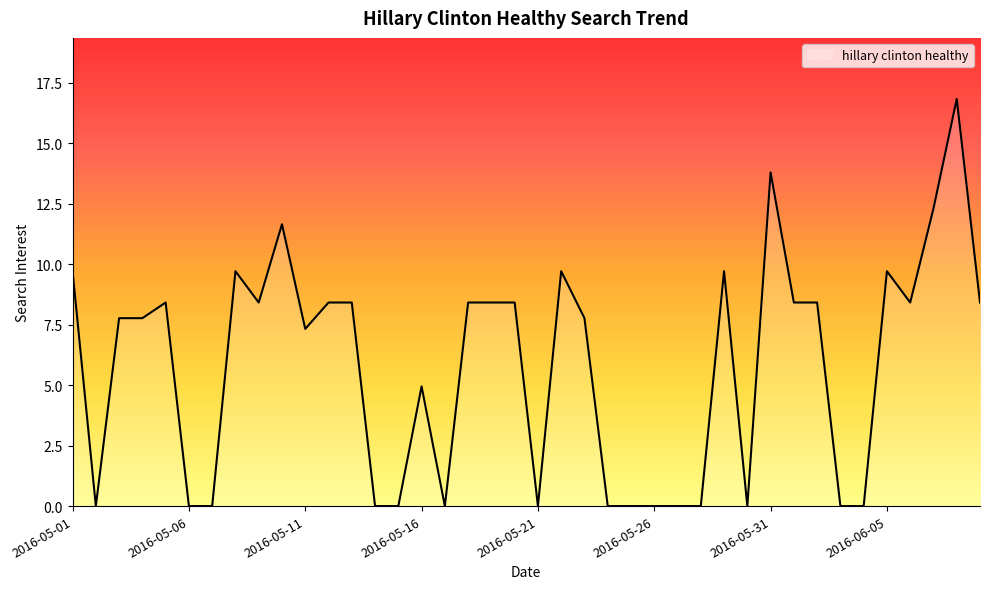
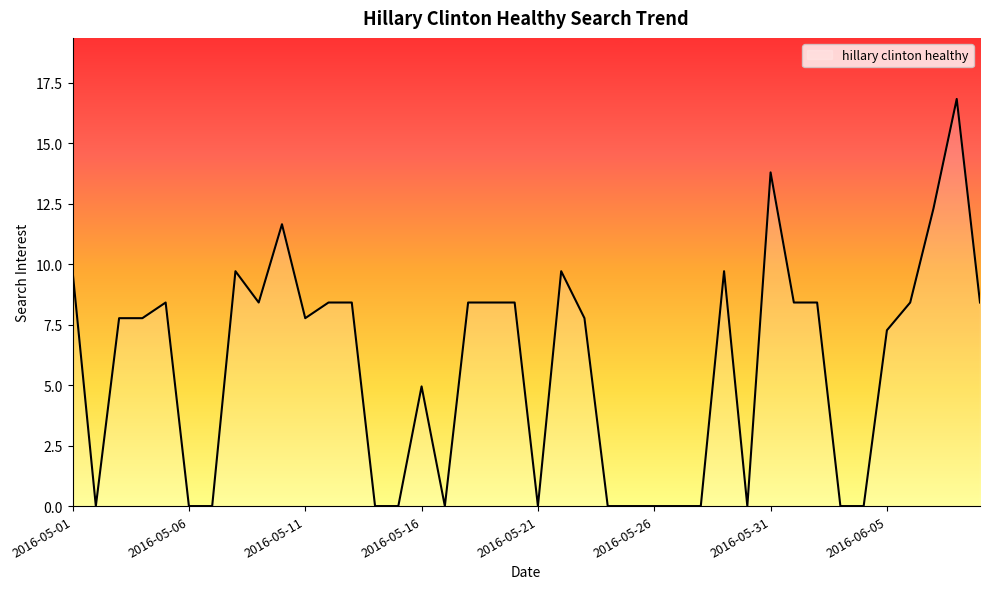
2016-05-11: 7.3 -> 7.8
2016-06-05: 9.7 -> 7.3
